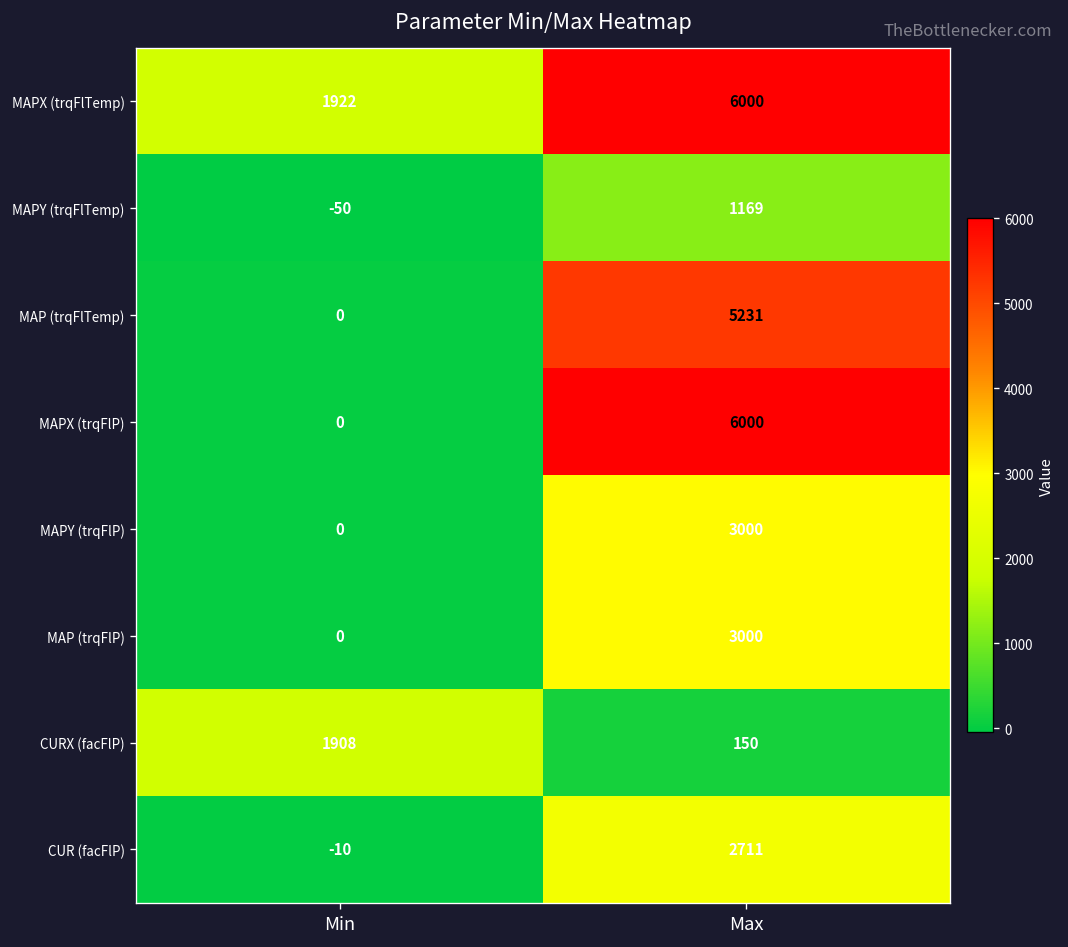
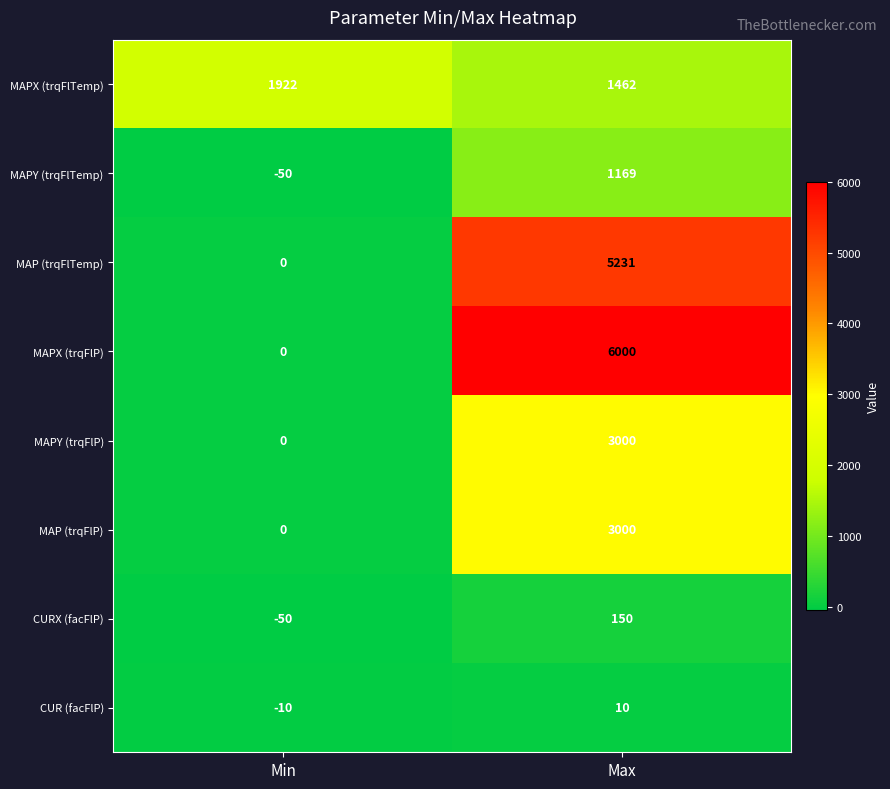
MAPX (trqFlTemp), Max: 6000 -> 1462
CURX (facFlP), Min: 1908 -> -50
CUR (facFlP), Max: 2711 -> 10
